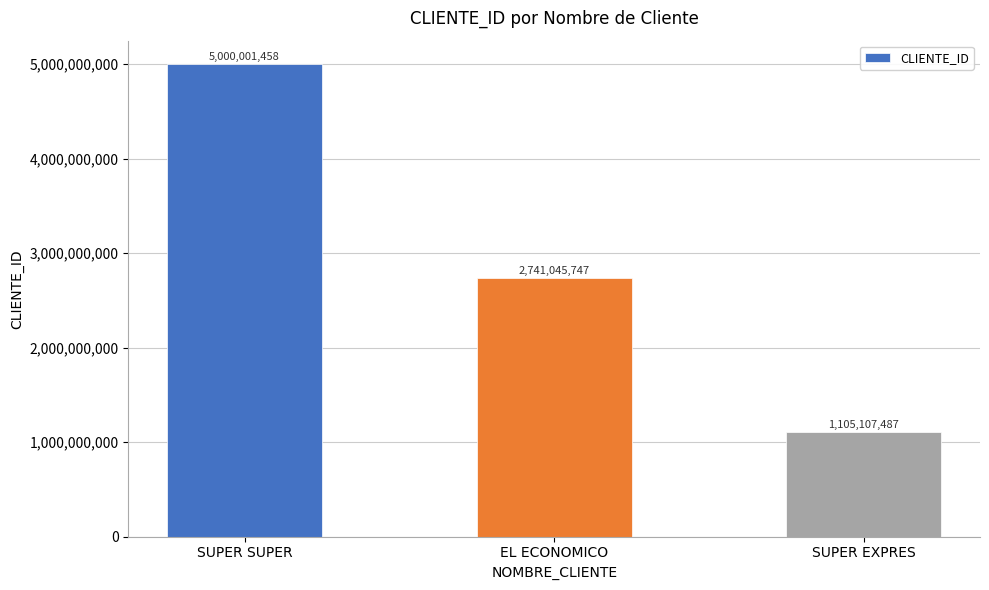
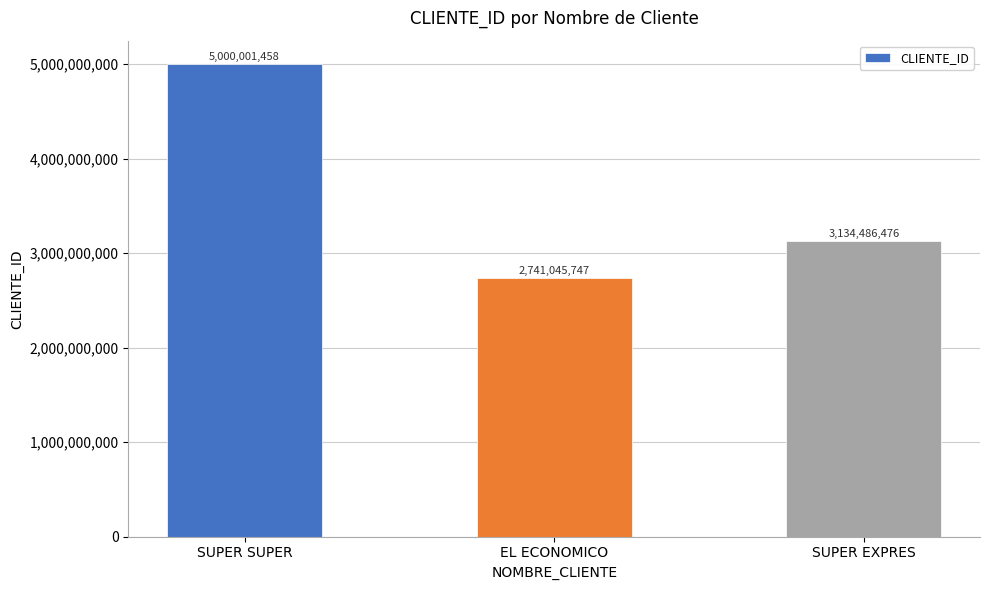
SUPER EXPRES: 1,105,107,487 -> 3,134,486,476
